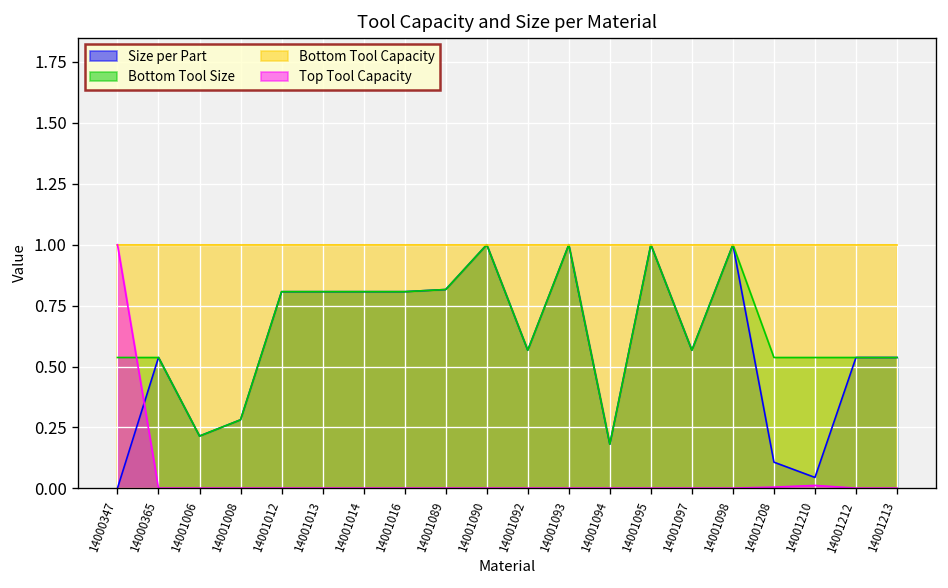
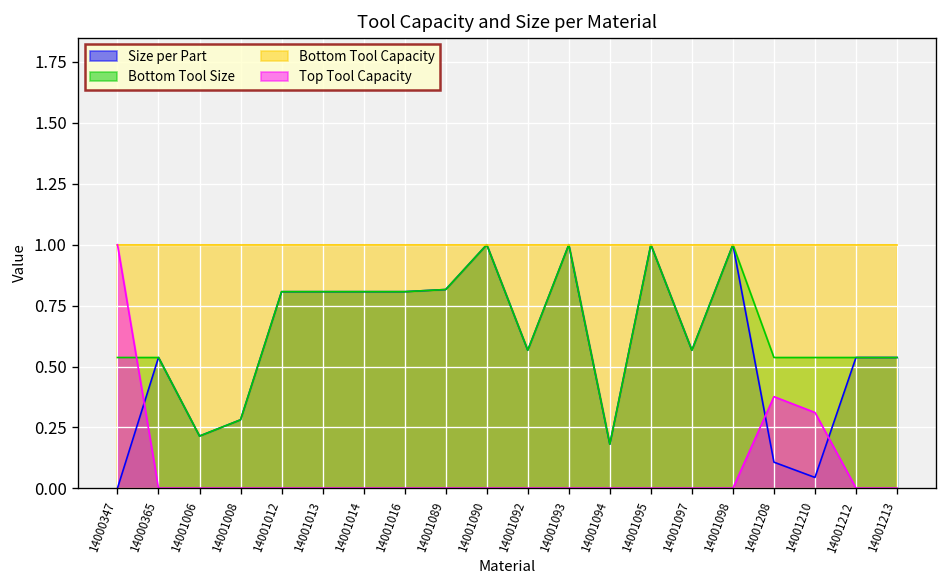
Top Tool Capacity, 14001208: 0.01 -> 0.38
Top Tool Capacity, 14001210: 0.01 -> 0.31
